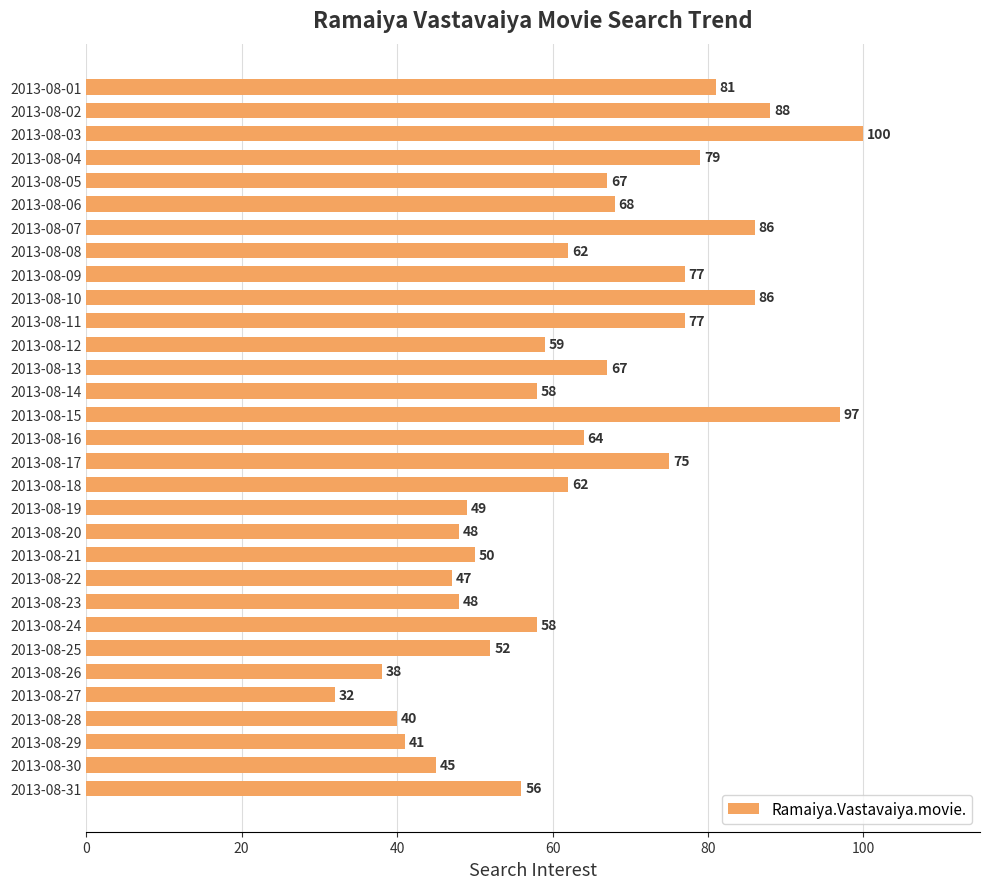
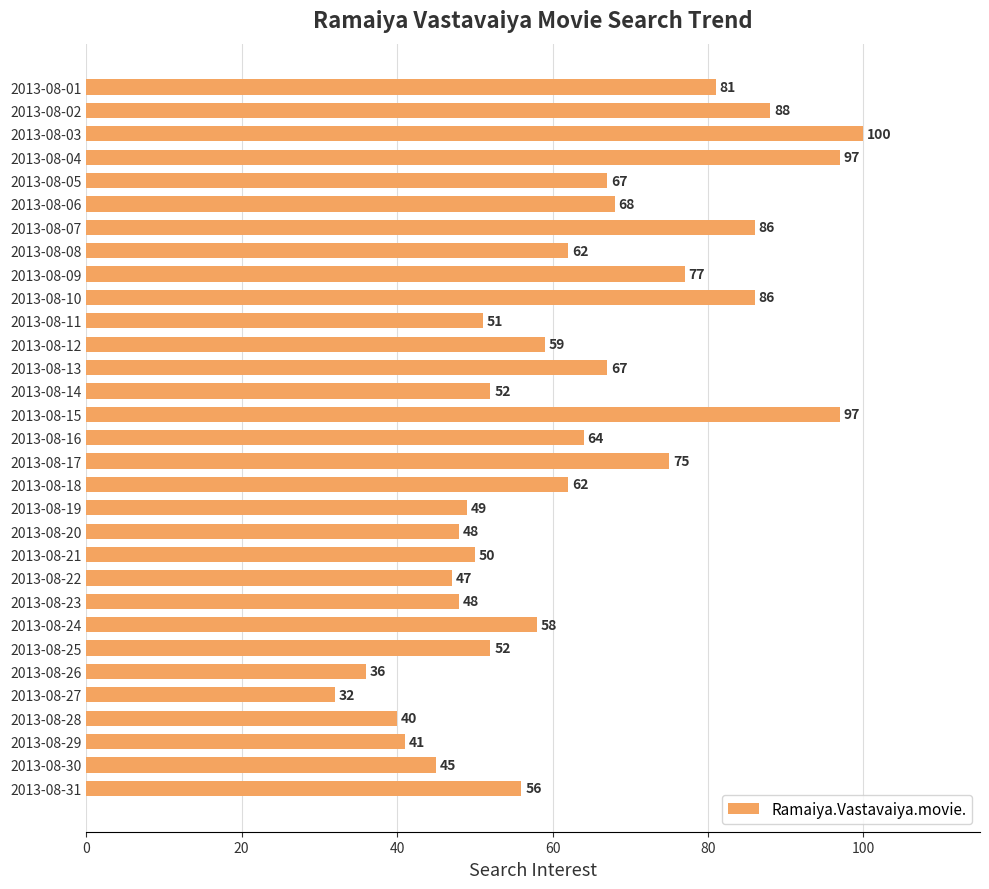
2013-08-04: 79 -> 97
2013-08-11: 77 -> 51
2013-08-14: 58 -> 52
2013-08-26: 38 -> 36
